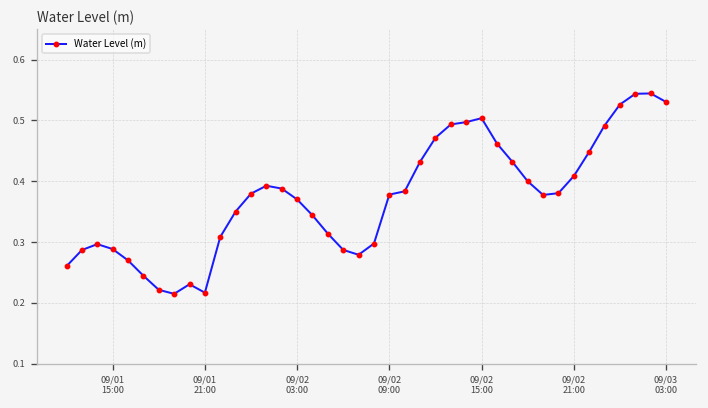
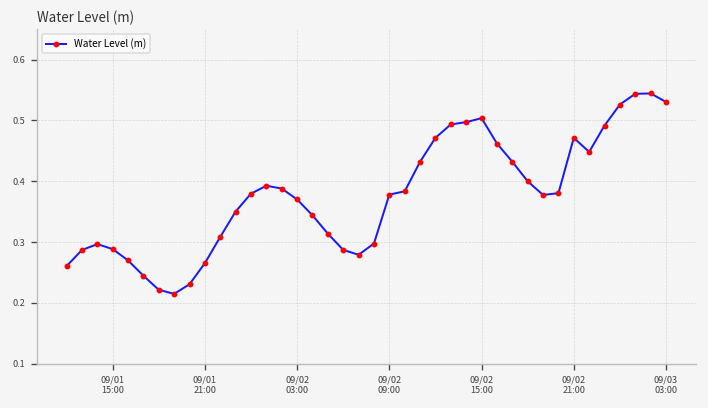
09/01 21:00: 0.22 -> 0.27
09/02 21:00: 0.41 -> 0.47
